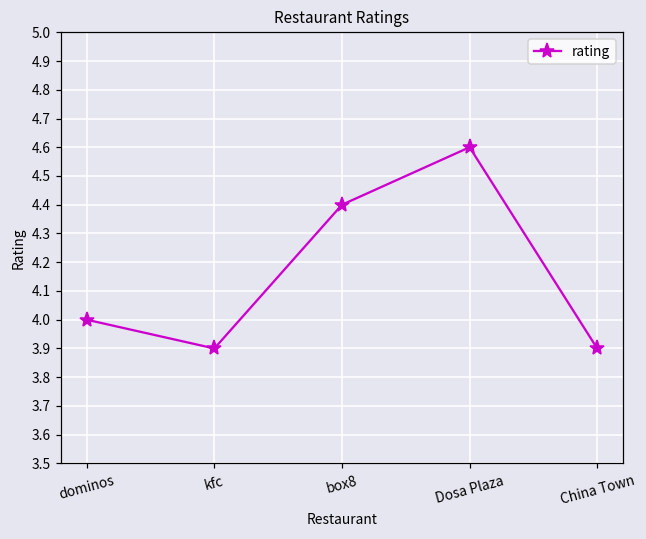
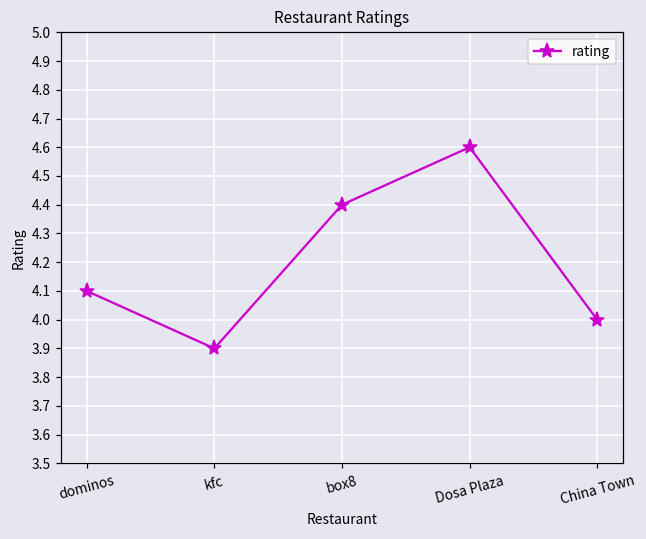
dominos: 4.0 -> 4.1
China Town: 3.9 -> 4.0
